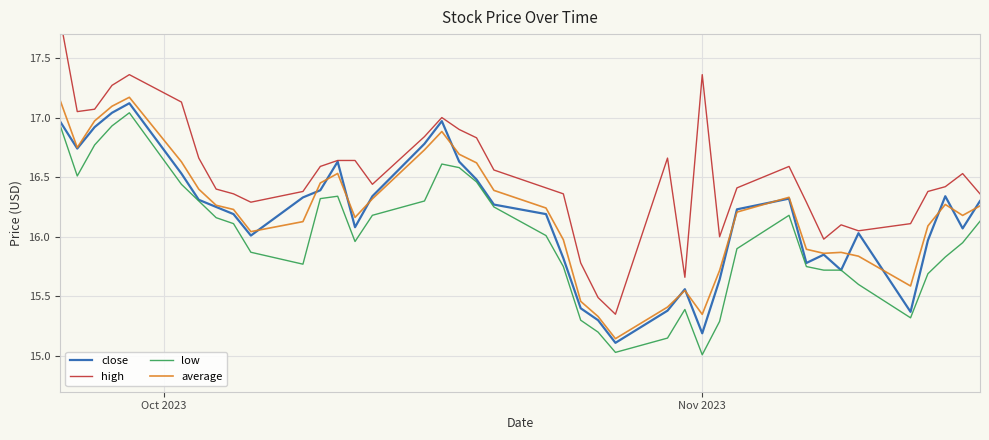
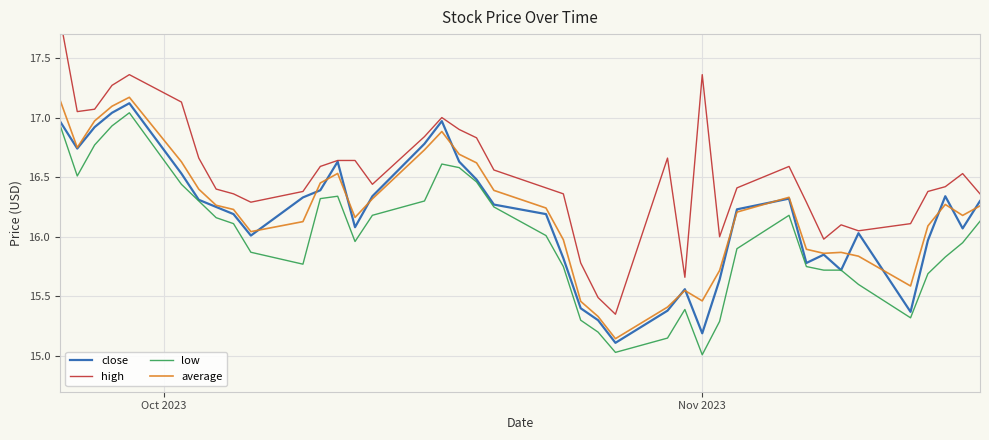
average, Nov 2023: 15.35 -> 15.46
